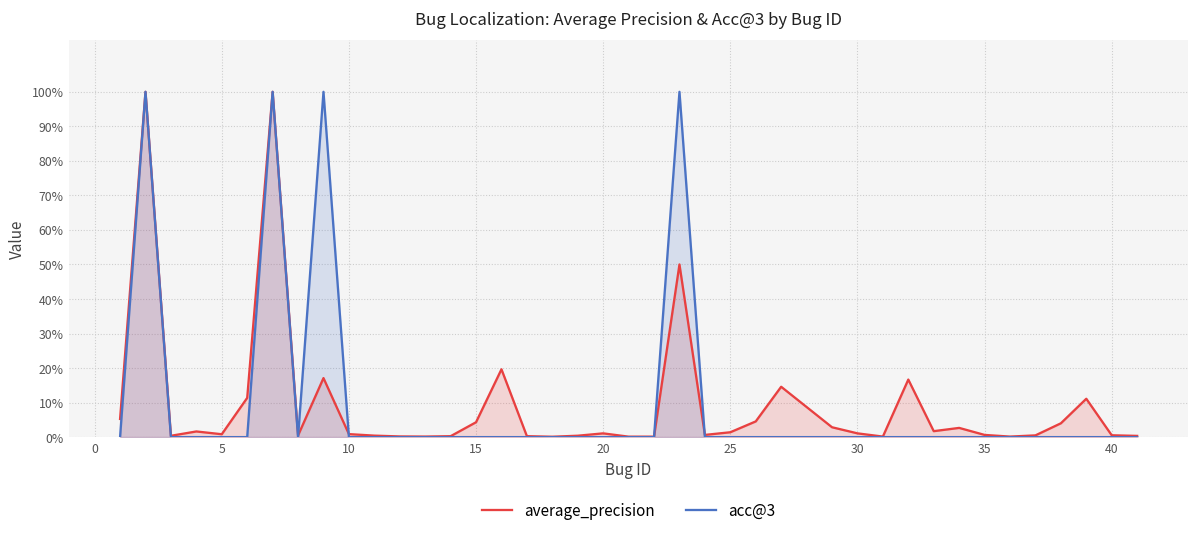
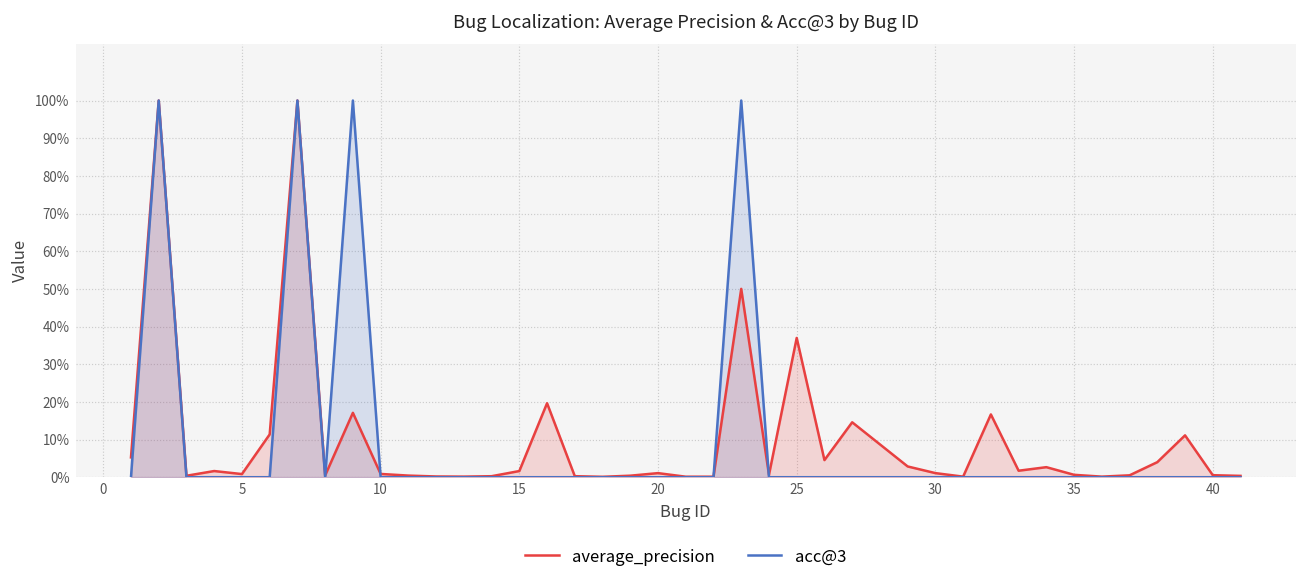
average_precision, 15: 4% -> 2%
average_precision, 25: 1% -> 37%
